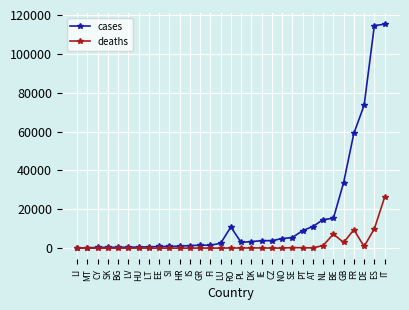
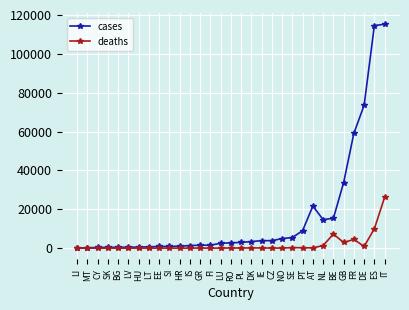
cases, RO: 11000 -> 3000
cases, AT: 11000 -> 22000
deaths, FR: 9000 -> 5000
